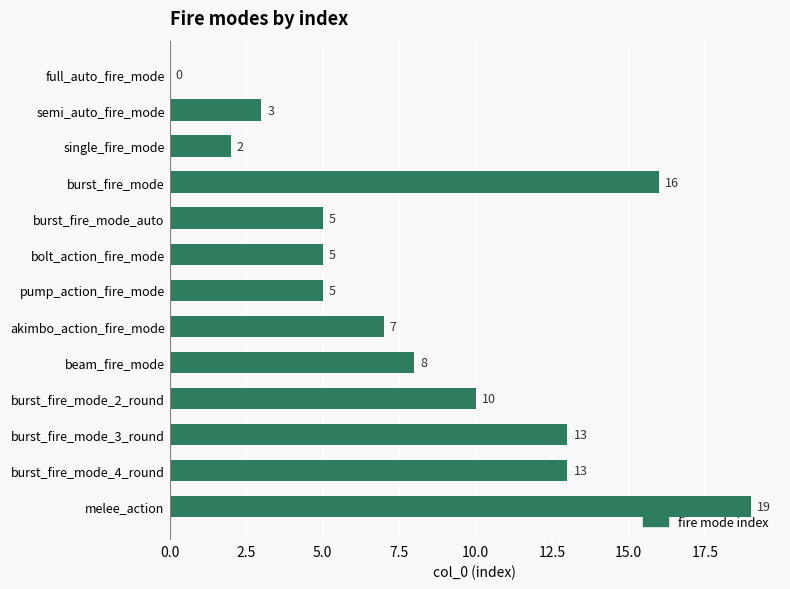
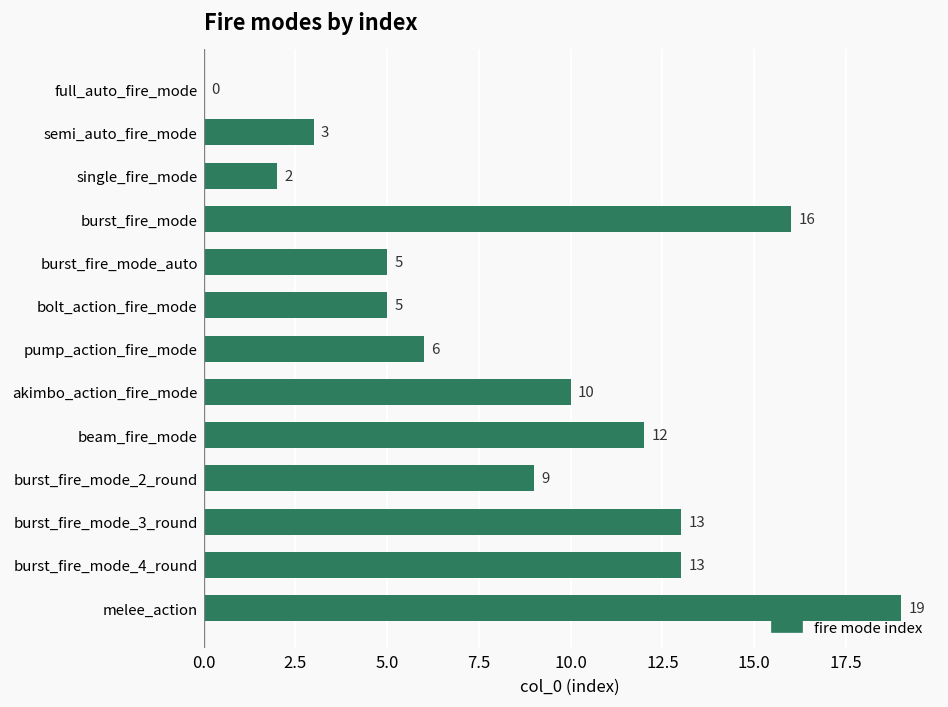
pump_action_fire_mode: 5 -> 6
akimbo_action_fire_mode: 7 -> 10
beam_fire_mode: 8 -> 12
burst_fire_mode_2_round: 10 -> 9
